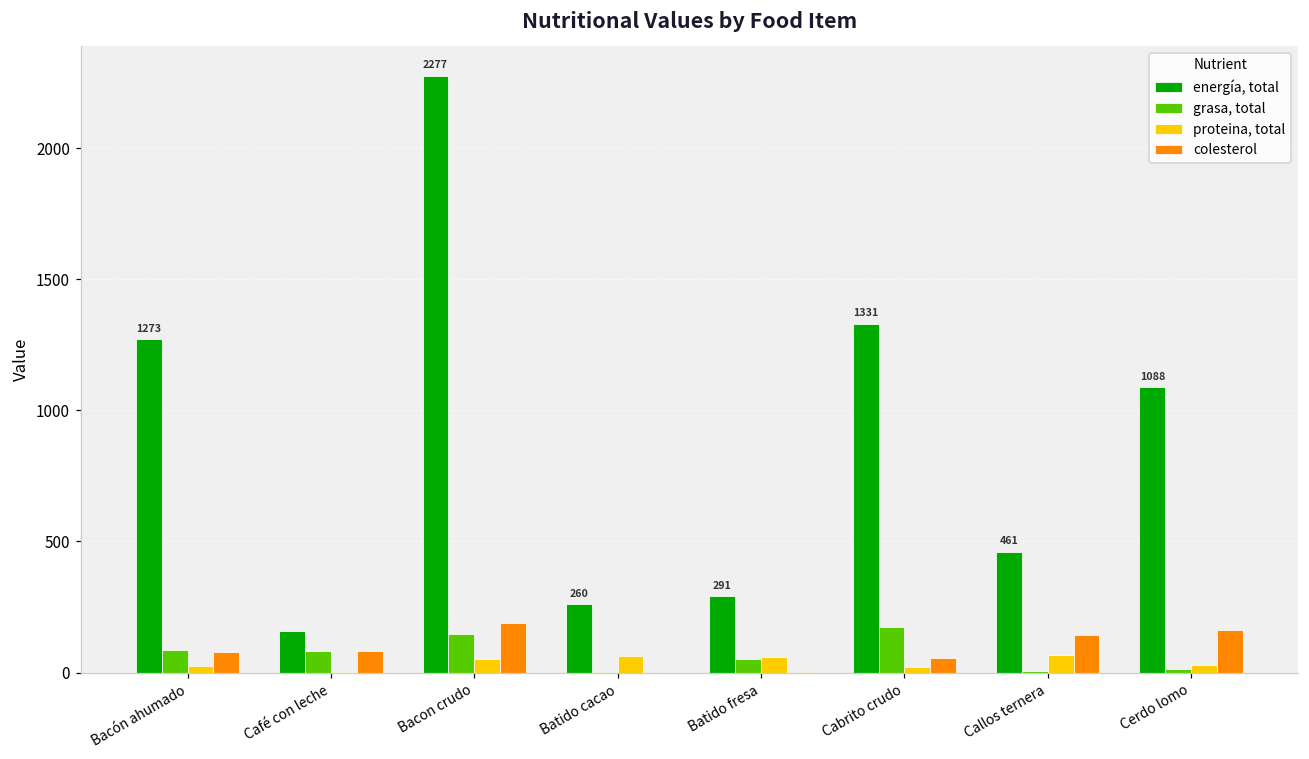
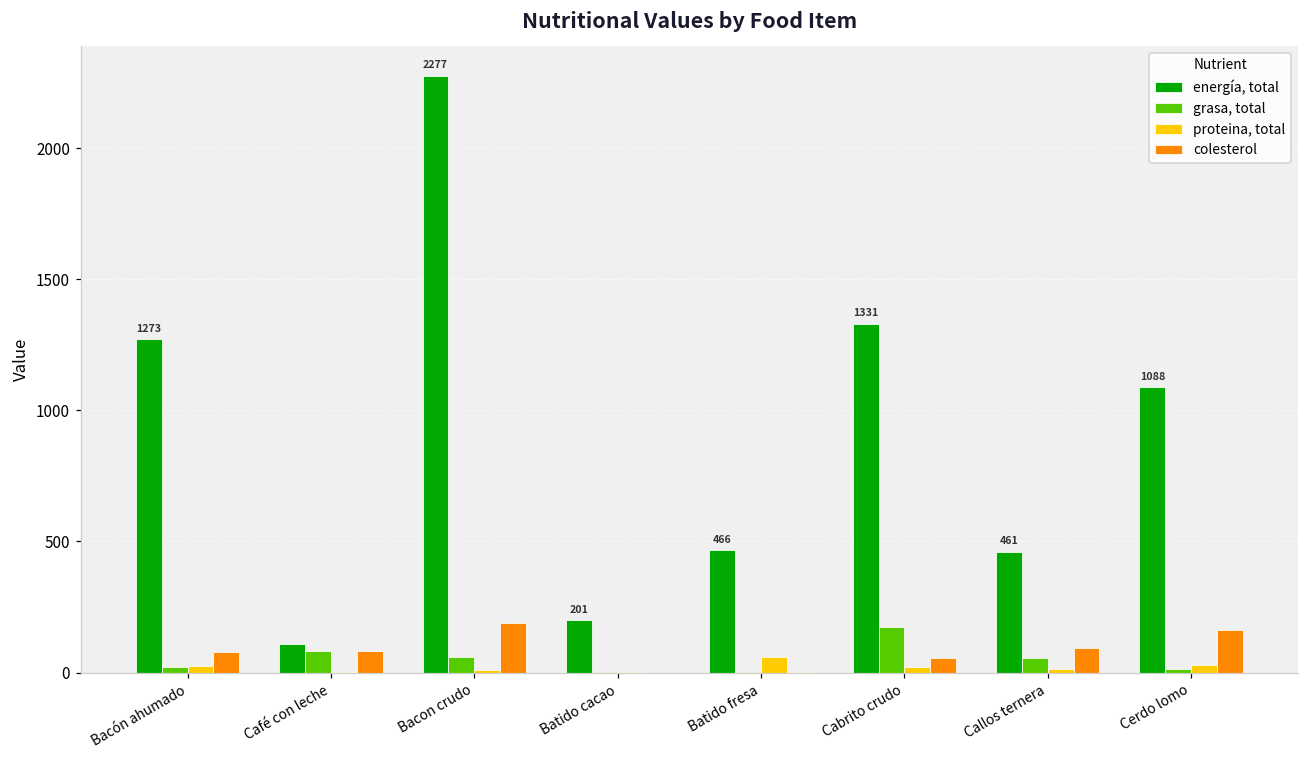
grasa, total, Bacón ahumado: 90 -> 20
energía, total, Café con leche: 160 -> 110
grasa, total, Bacon crudo: 150 -> 60
proteina, total, Bacon crudo: 50 -> 10
energía, total, Batido cacao: 260 -> 201
proteina, total, Batido cacao: 60 -> 0
energía, total, Batido fresa: 291 -> 466
grasa, total, Batido fresa: 50 -> 0
grasa, total, Callos ternera: 0 -> 60
proteina, total, Callos ternera: 70 -> 10
colesterol, Callos ternera: 140 -> 100
